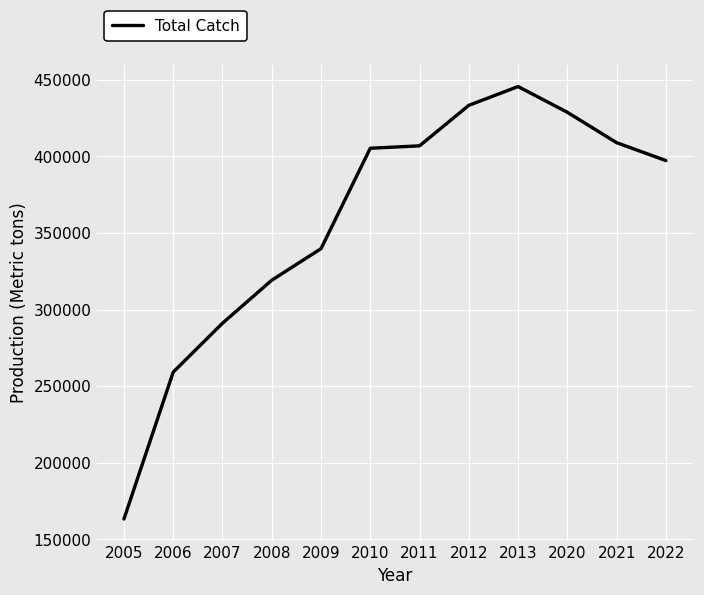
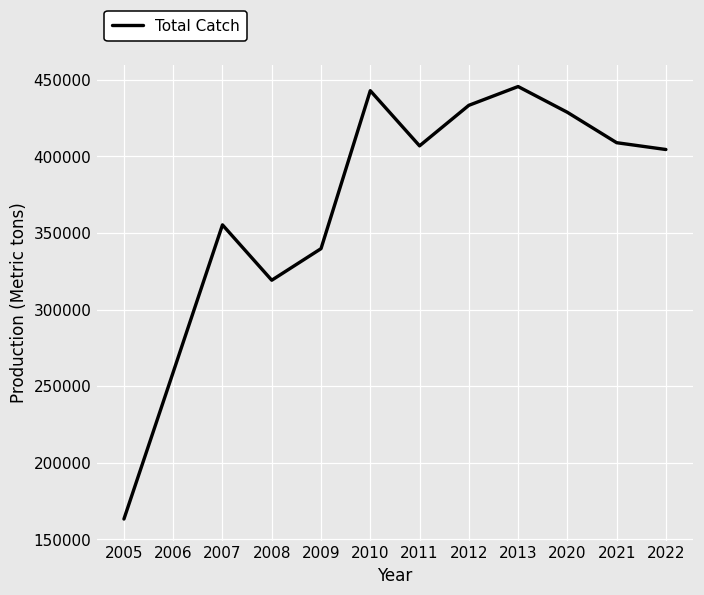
2007: 291000 -> 355000
2010: 405000 -> 443000
2022: 397000 -> 404000
